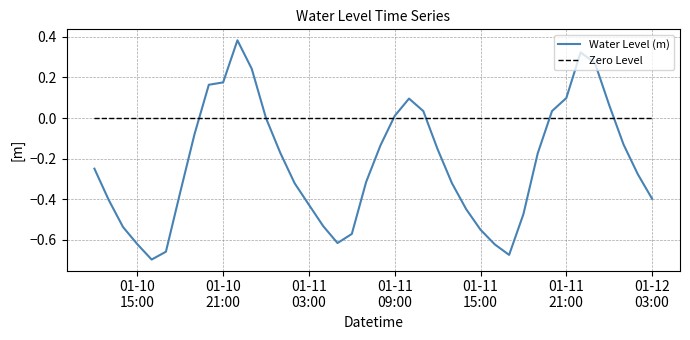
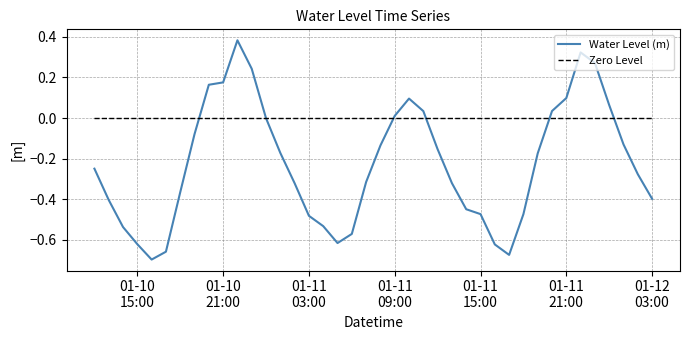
Water Level (m), 01-11 03:00: -0.43 -> -0.48
Water Level (m), 01-11 15:00: -0.55 -> -0.47
